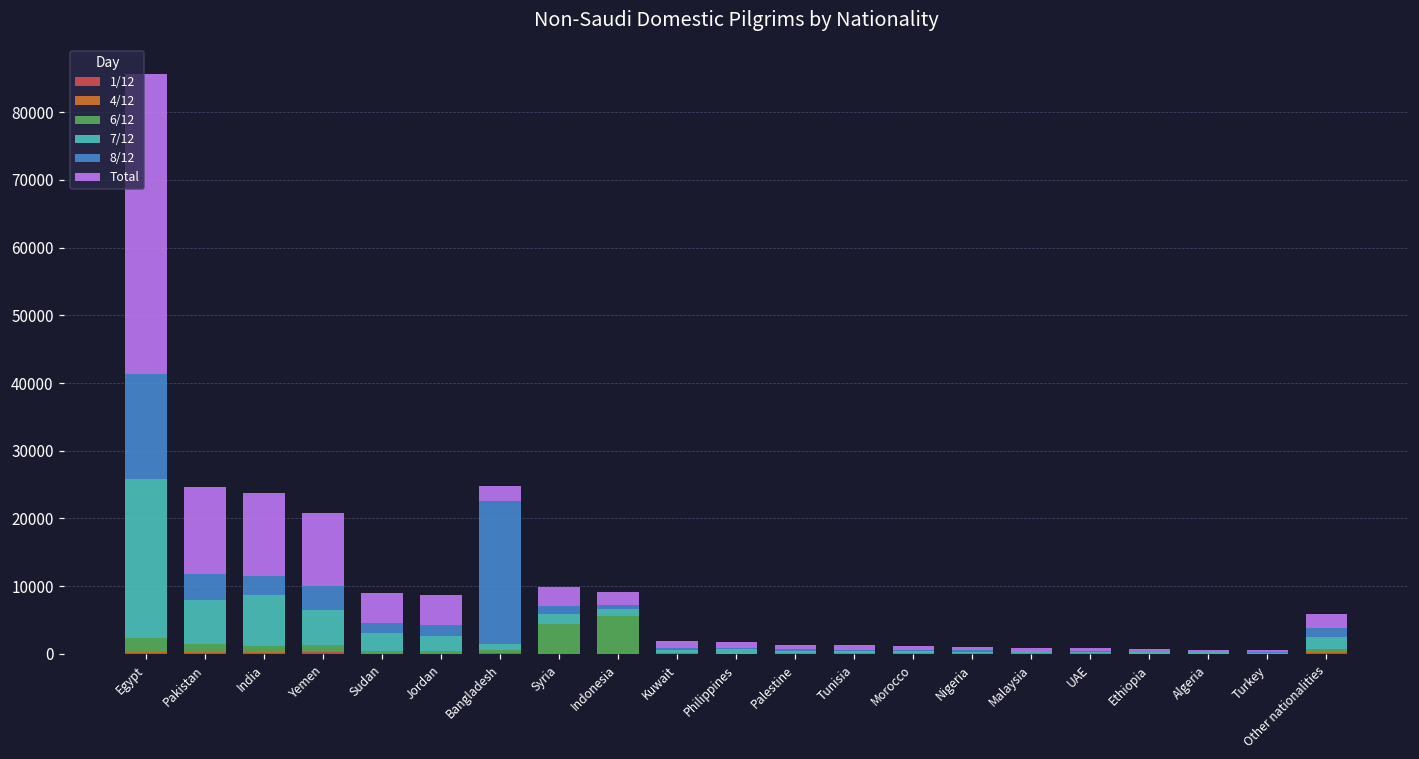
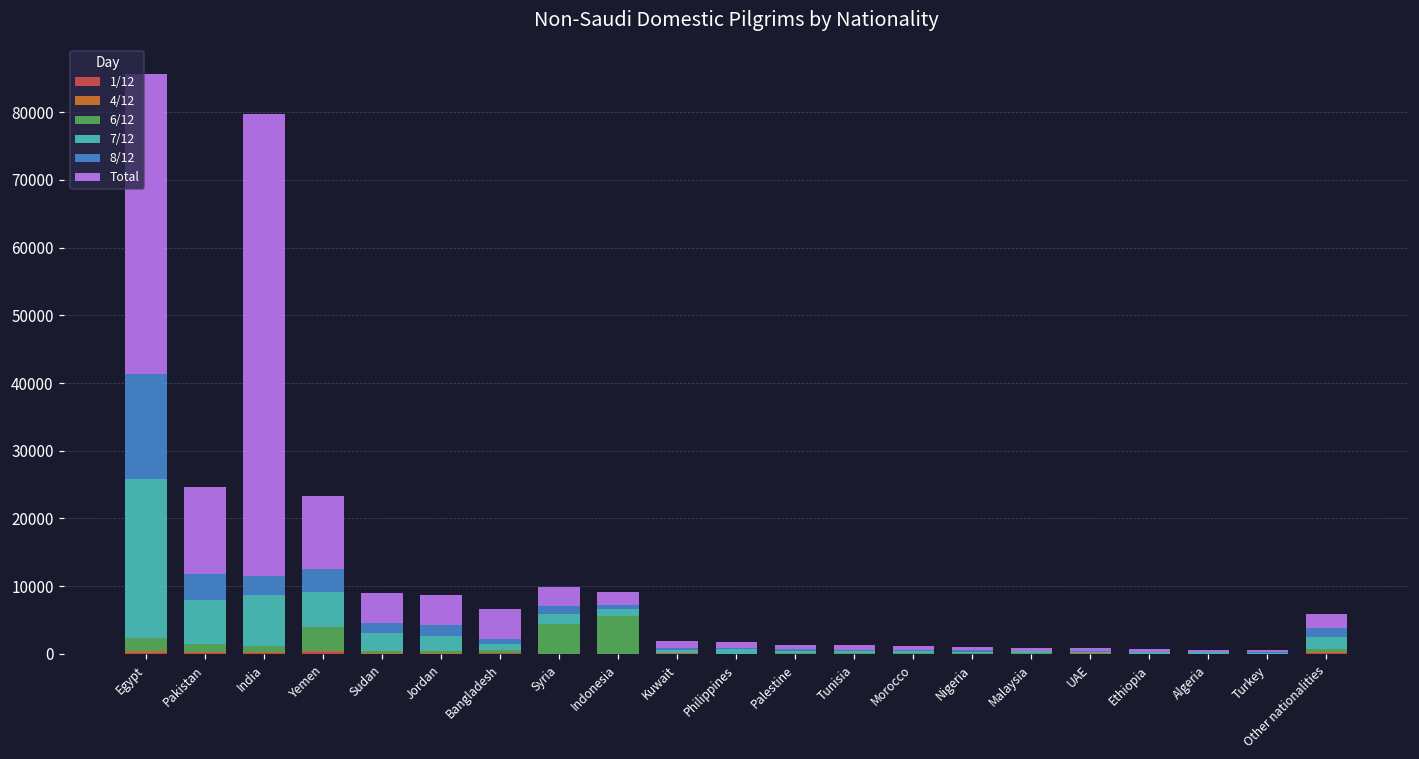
Total, India: 12000 -> 68000
6/12, Yemen: 1000 -> 4000
8/12, Bangladesh: 21000 -> 1000
Total, Bangladesh: 2000 -> 4000
